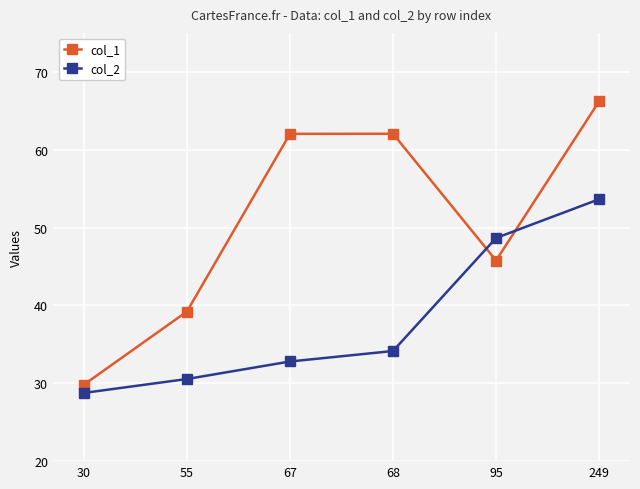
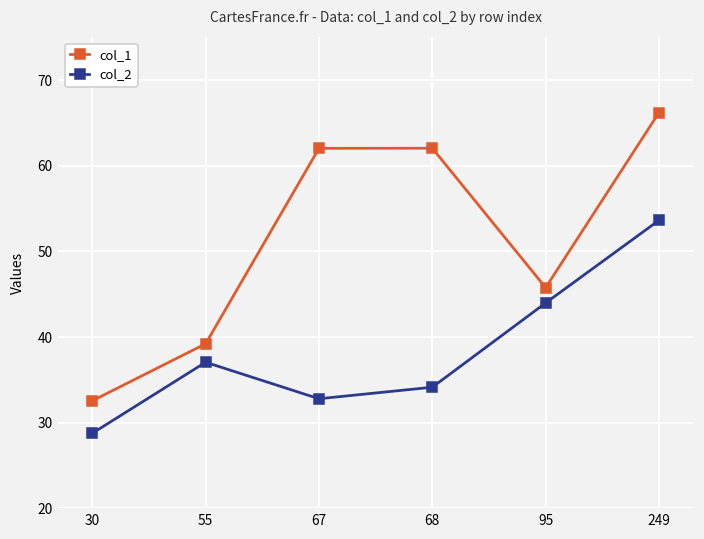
col_1, 30: 30 -> 33
col_2, 55: 31 -> 37
col_2, 95: 49 -> 44
